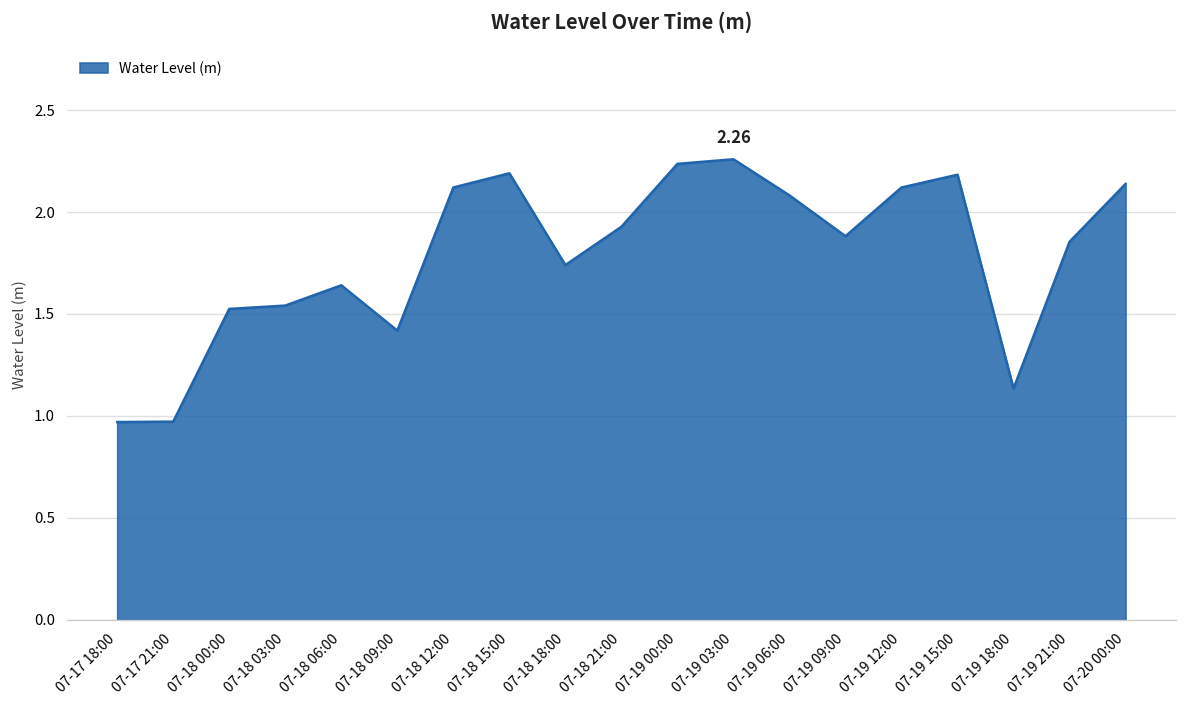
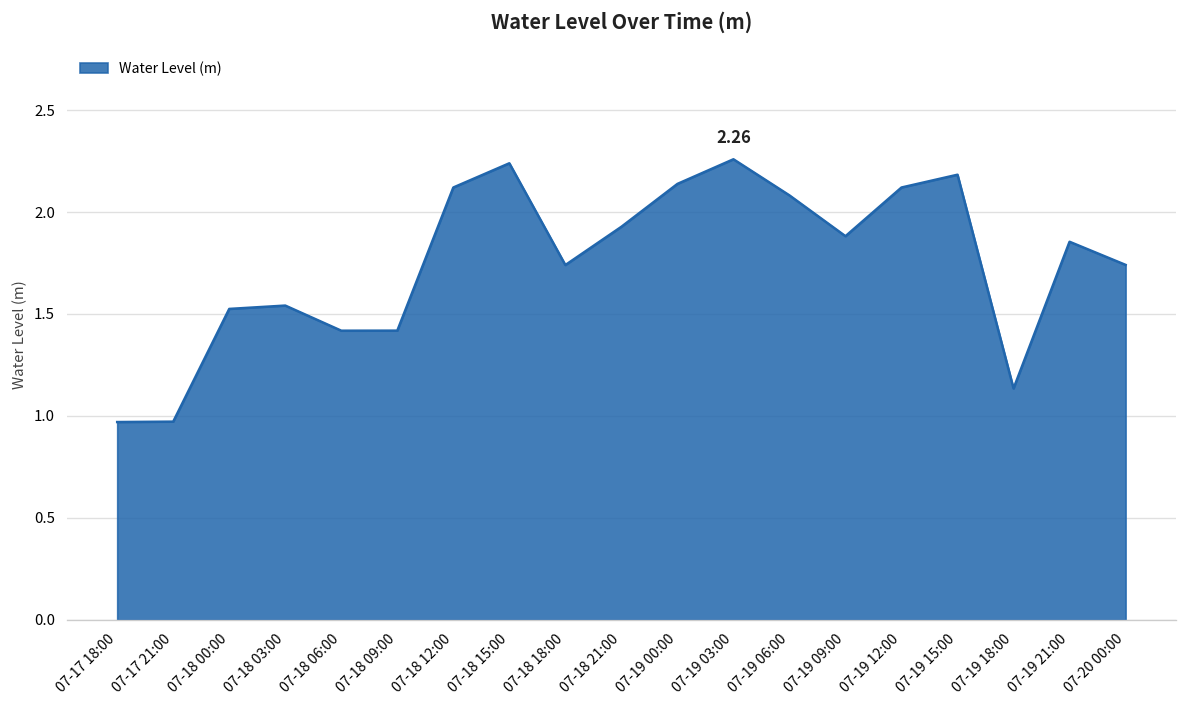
07-18 06:00: 1.64 -> 1.42
07-18 15:00: 2.19 -> 2.24
07-19 00:00: 2.24 -> 2.14
07-20 00:00: 2.14 -> 1.74
